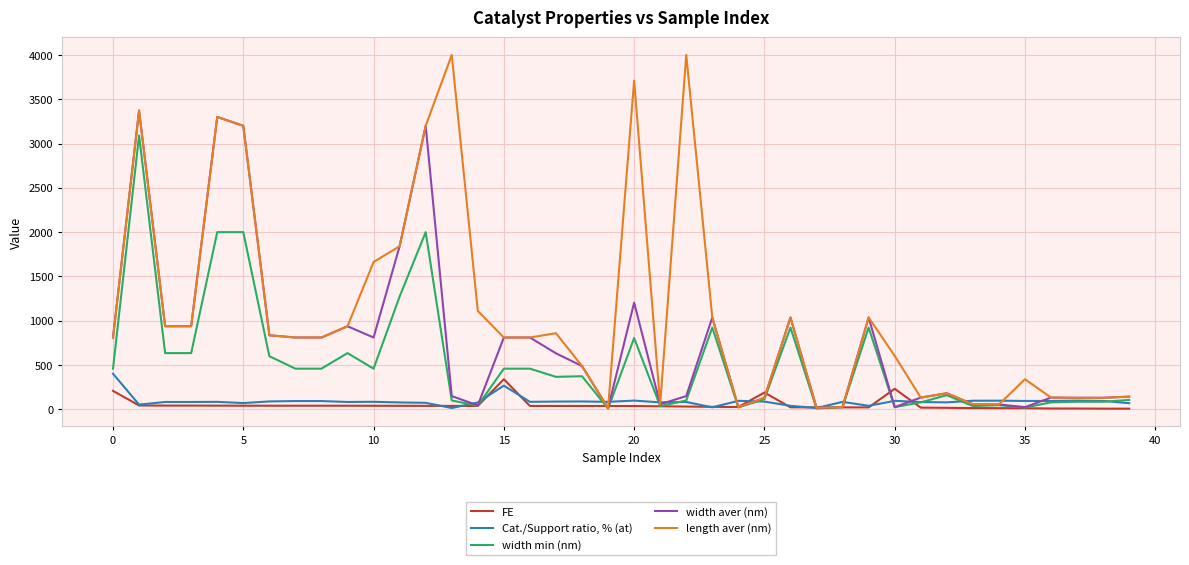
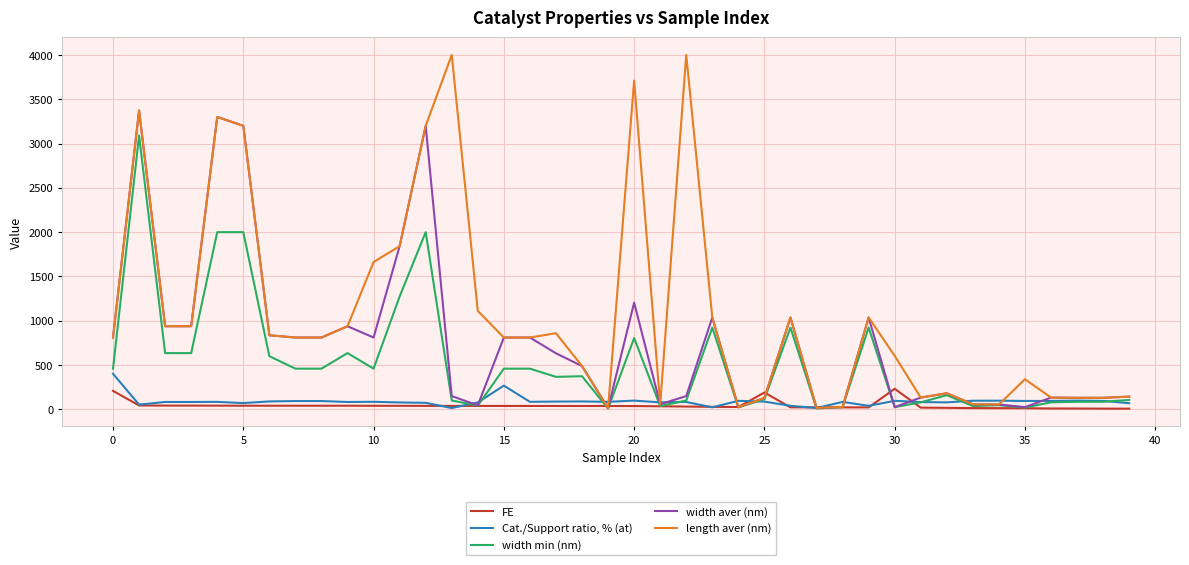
FE, 15: 300 -> 0
